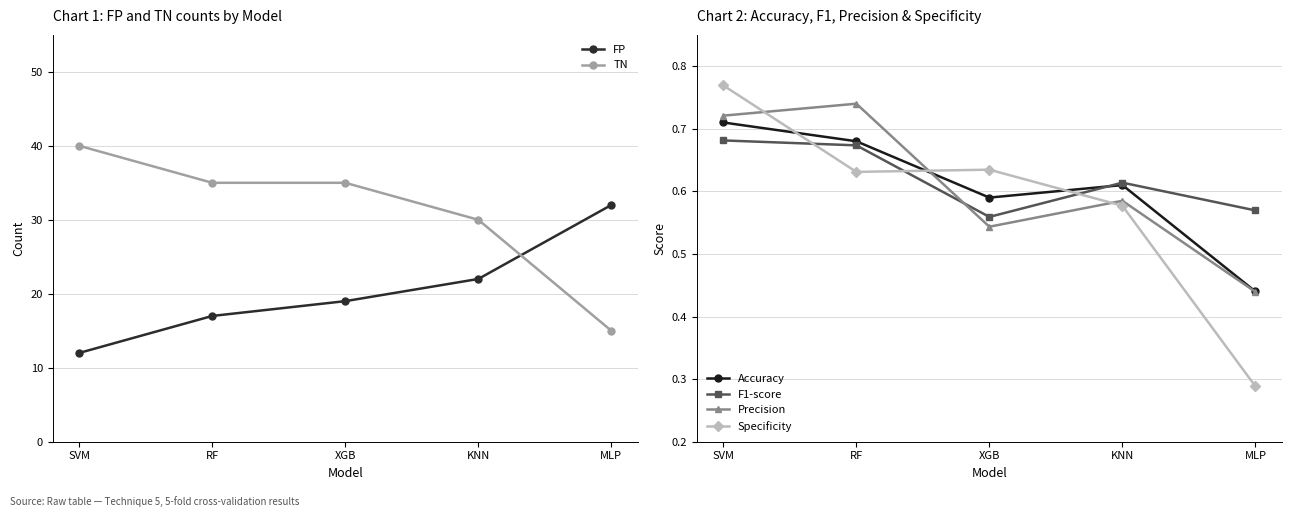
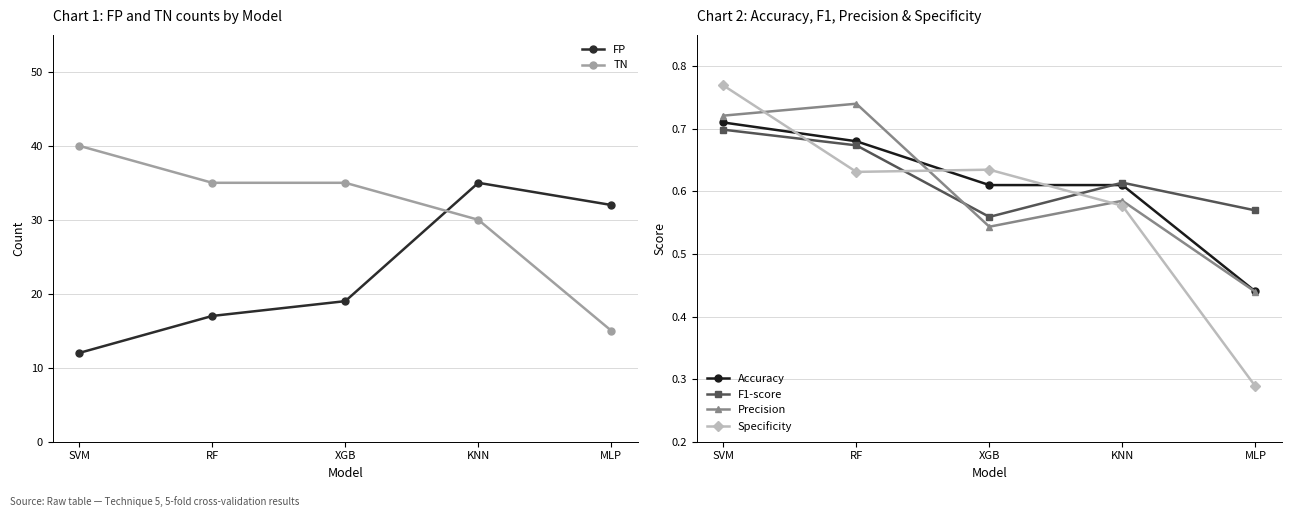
Chart 1: FP and TN counts by Model, FP, KNN: 22 -> 35
Chart 2: Accuracy, F1, Precision & Specificity, F1-score, SVM: 0.68 -> 0.70
Chart 2: Accuracy, F1, Precision & Specificity, Accuracy, XGB: 0.59 -> 0.61
